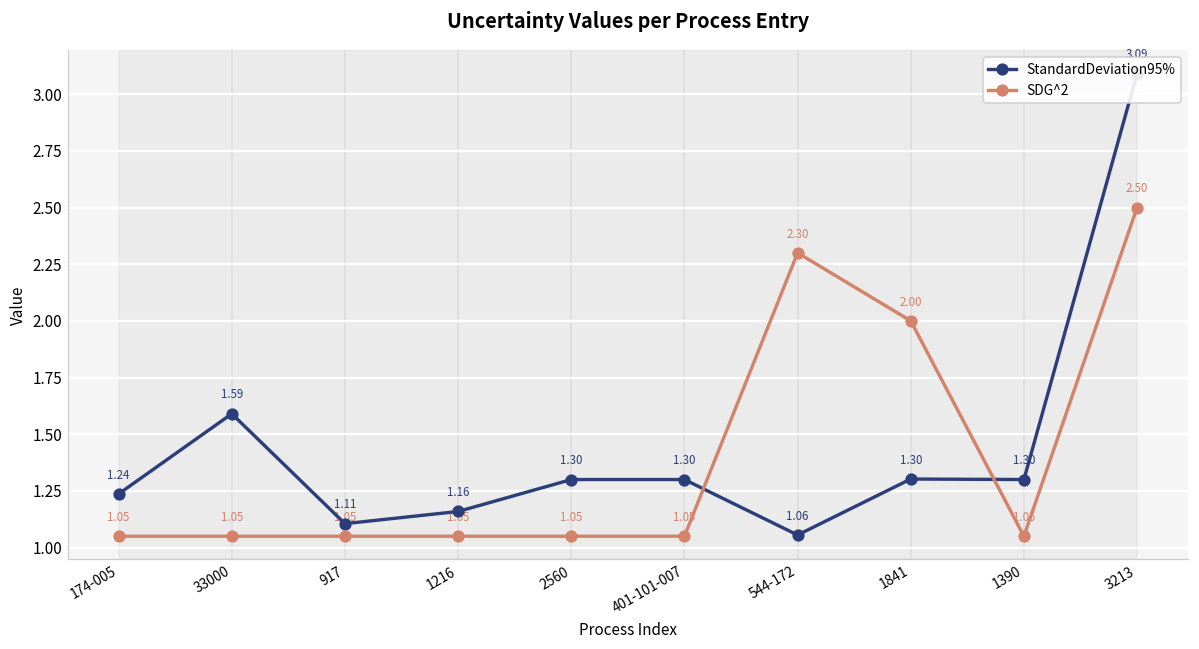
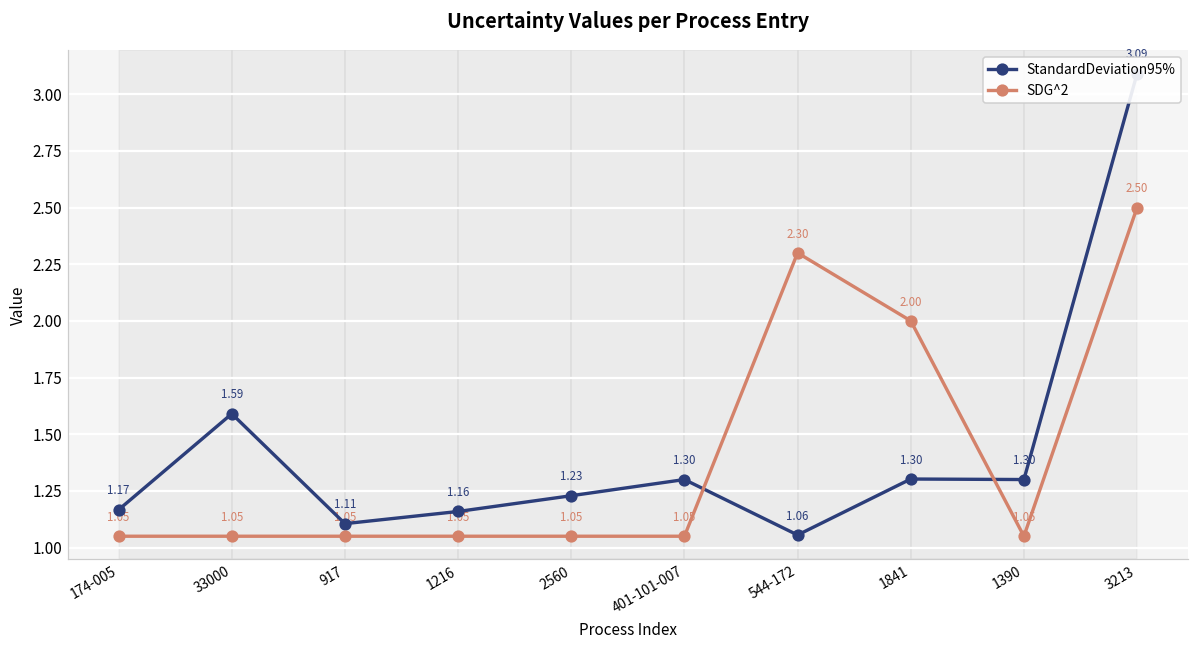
StandardDeviation95%, 174-005: 1.24 -> 1.17
StandardDeviation95%, 2560: 1.30 -> 1.23
